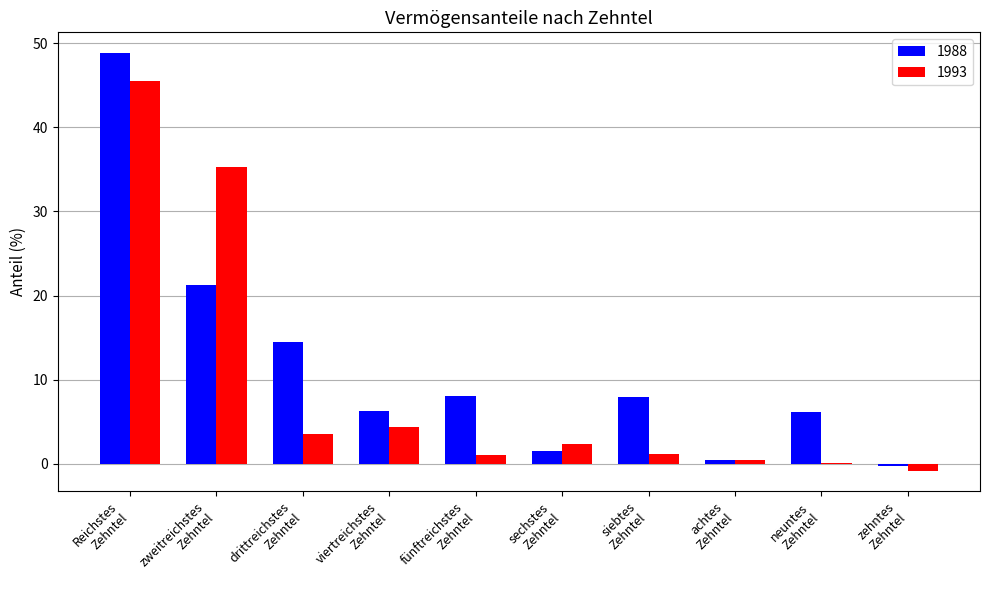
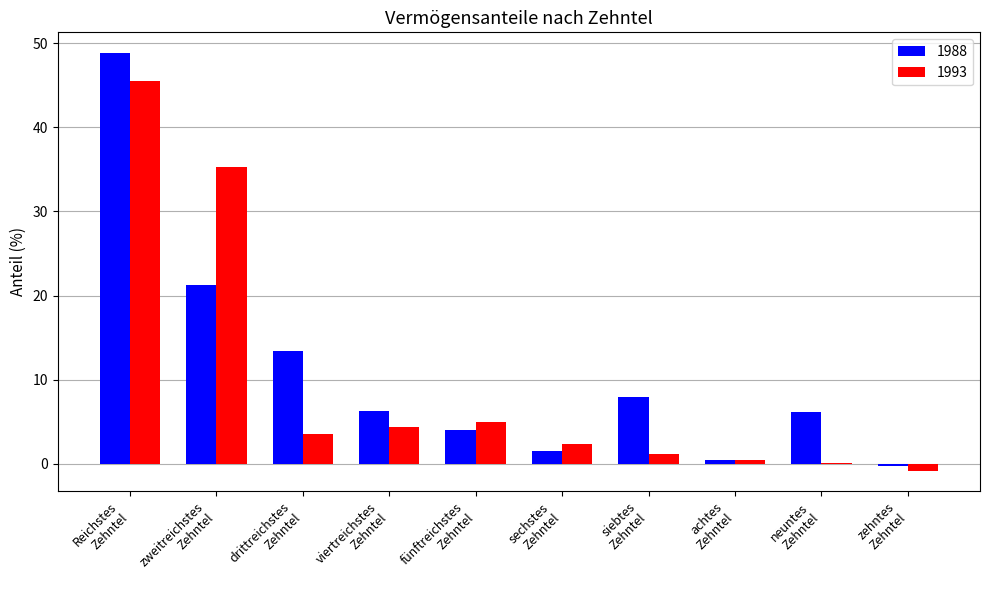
1988, drittreichstes Zehntel: 15 -> 13
1988, fünftreichstes Zehntel: 8 -> 4
1993, fünftreichstes Zehntel: 1 -> 5
